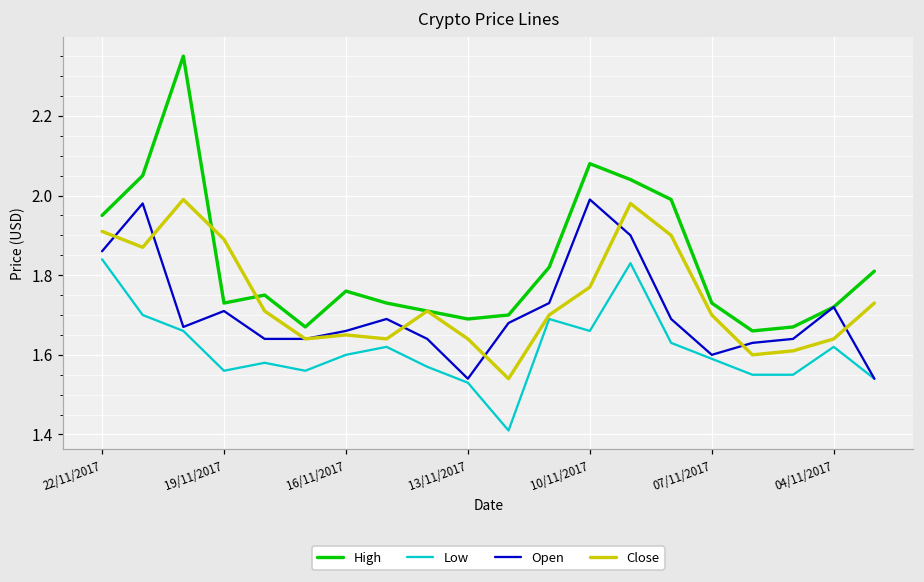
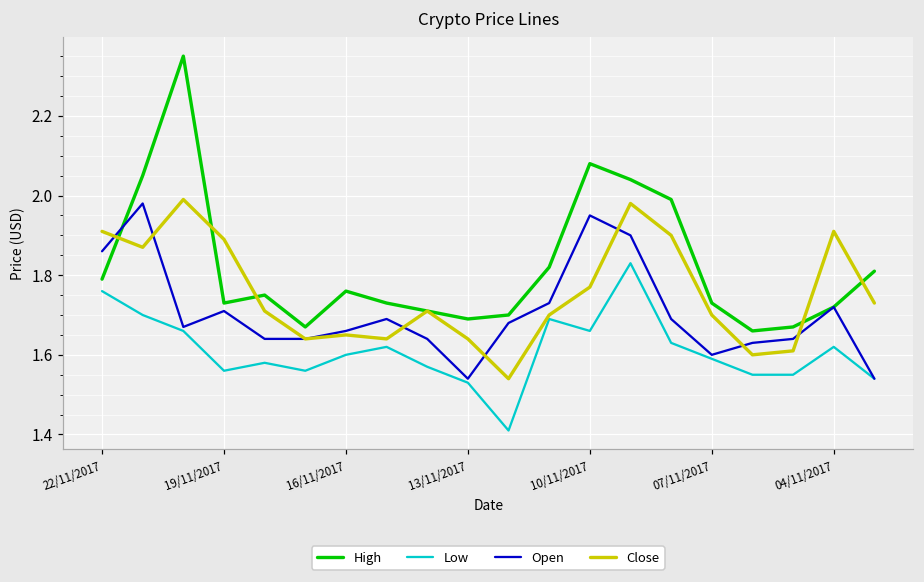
High, 22/11/2017: 1.95 -> 1.79
Low, 22/11/2017: 1.84 -> 1.76
Open, 10/11/2017: 1.99 -> 1.95
Close, 04/11/2017: 1.64 -> 1.91
